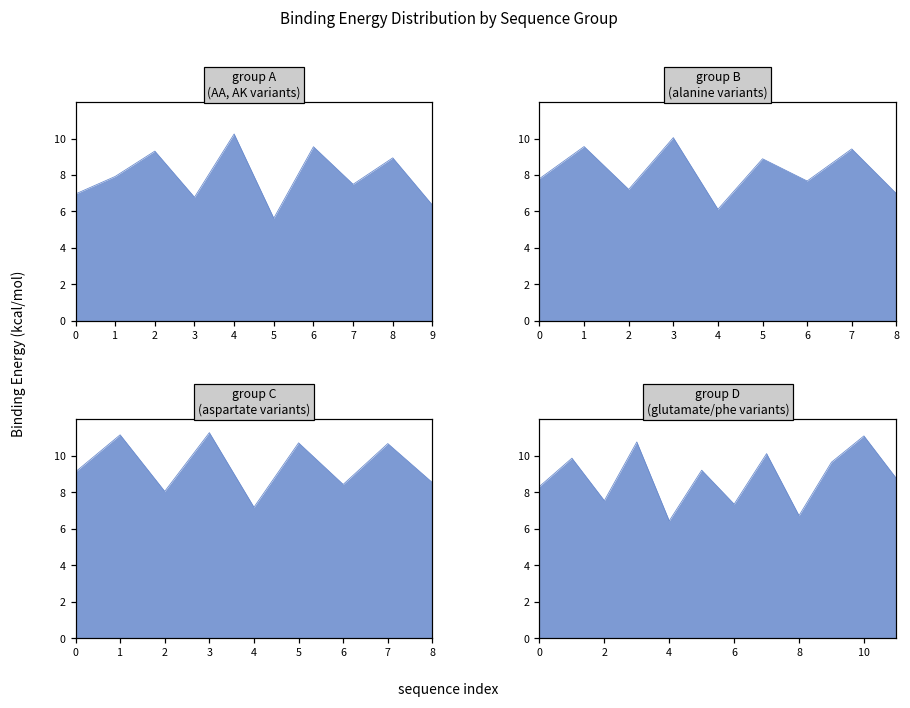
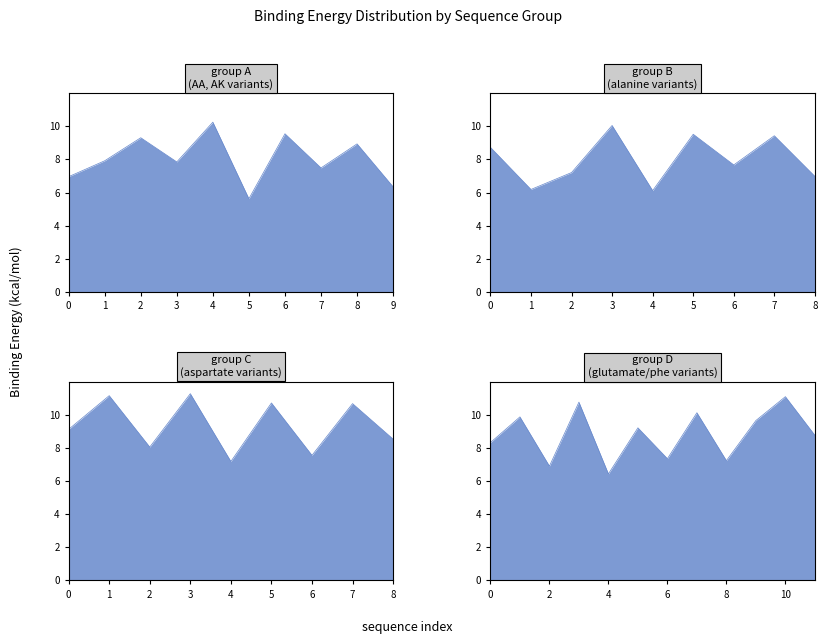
group A (AA, AK variants), 3: 6.8 -> 7.9
group B (alanine variants), 0: 7.8 -> 8.7
group B (alanine variants), 1: 9.6 -> 6.2
group B (alanine variants), 5: 8.9 -> 9.5
group C (aspartate variants), 6: 8.4 -> 7.6
group D (glutamate/phe variants), 2: 7.5 -> 6.9
group D (glutamate/phe variants), 8: 6.7 -> 7.2
